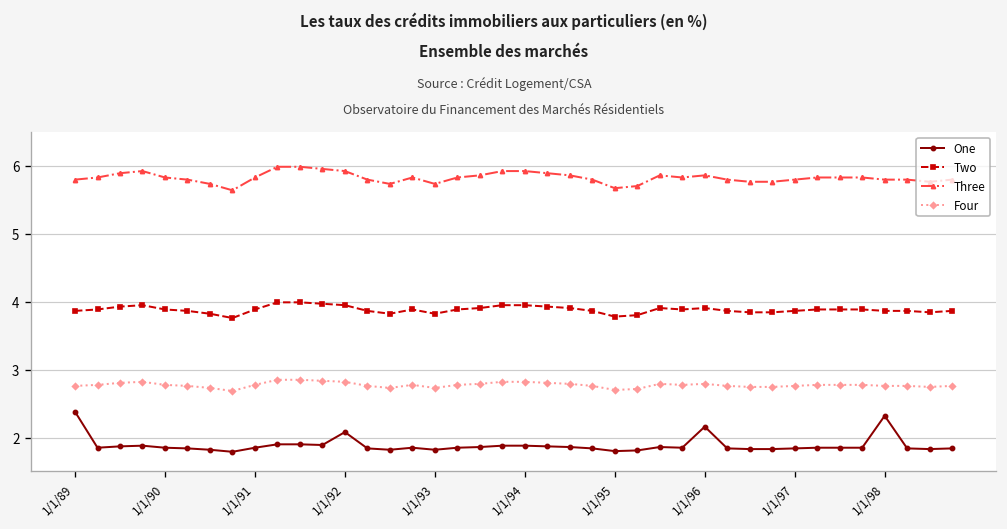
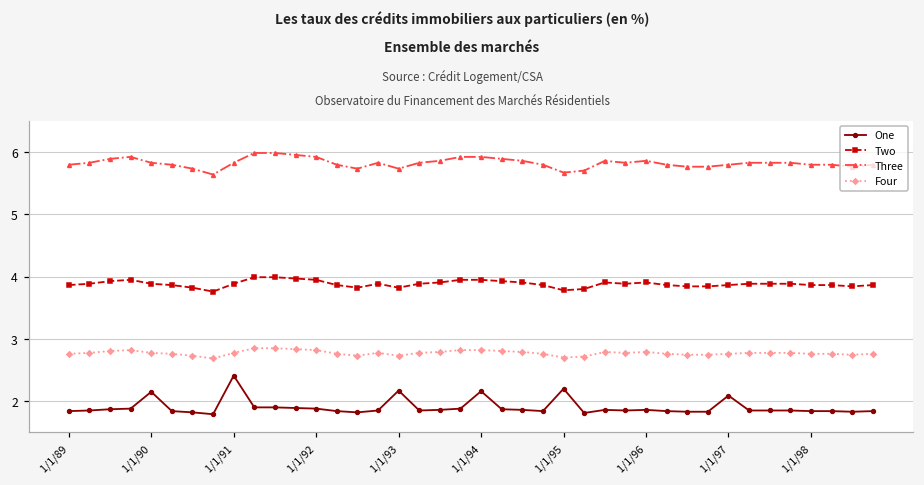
One, 1/1/89: 2.4 -> 1.8
One, 1/1/90: 1.9 -> 2.2
One, 1/1/91: 1.9 -> 2.4
One, 1/1/92: 2.1 -> 1.9
One, 1/1/93: 1.8 -> 2.2
One, 1/1/94: 1.9 -> 2.2
One, 1/1/95: 1.8 -> 2.2
One, 1/1/96: 2.2 -> 1.9
One, 1/1/97: 1.8 -> 2.1
One, 1/1/98: 2.3 -> 1.8
